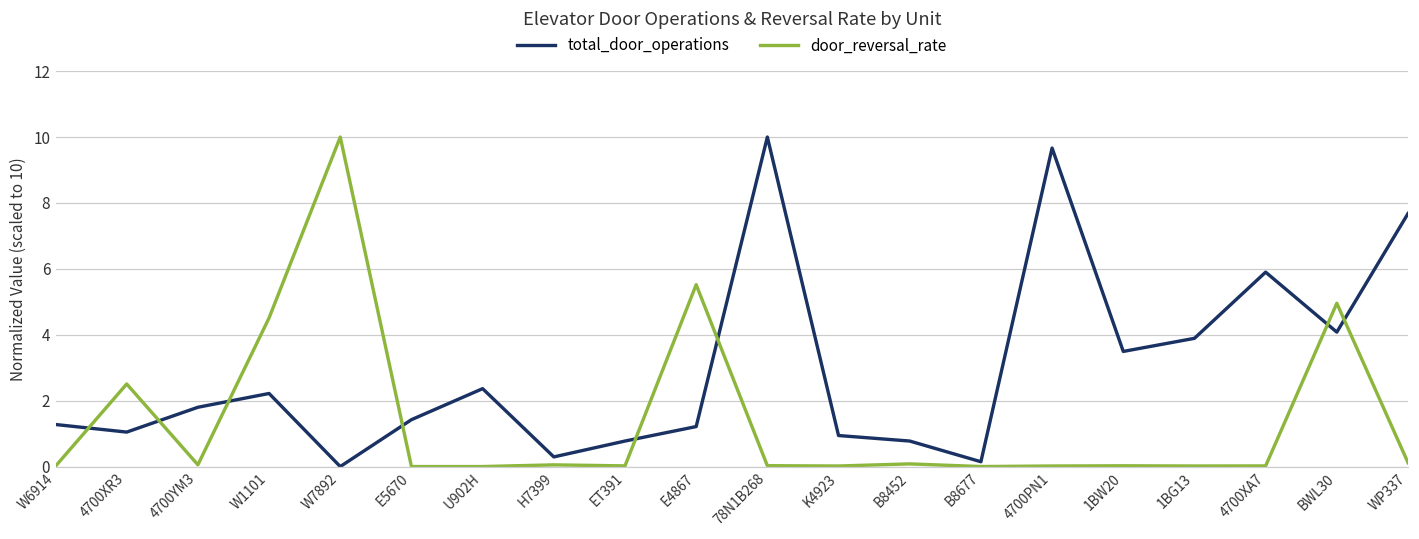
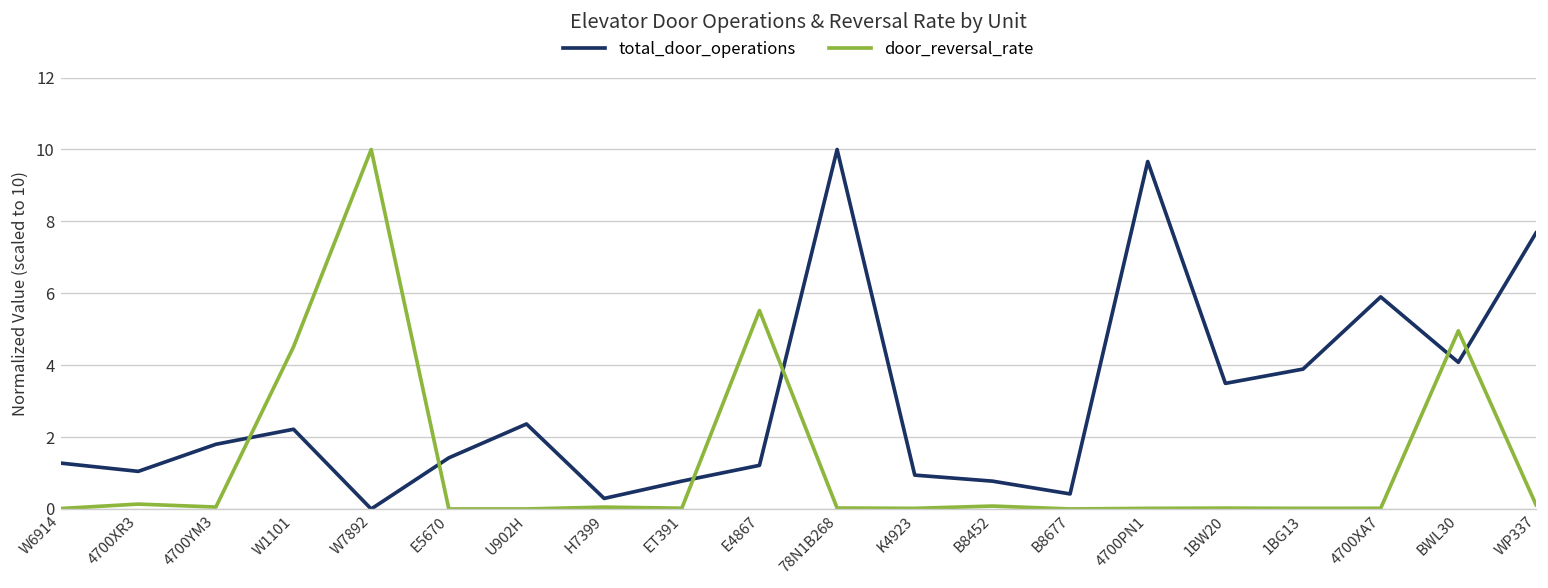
door_reversal_rate, 4700XR3: 2.5 -> 0.1
total_door_operations, B8677: 0.1 -> 0.4
